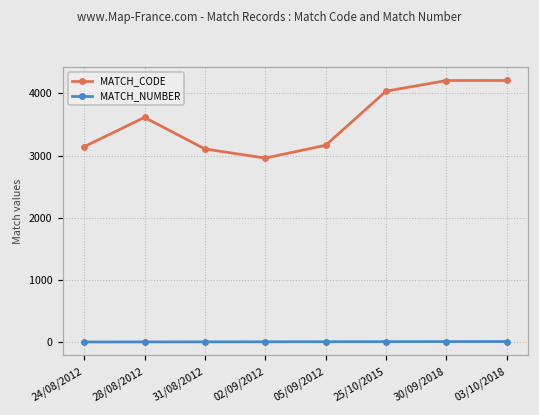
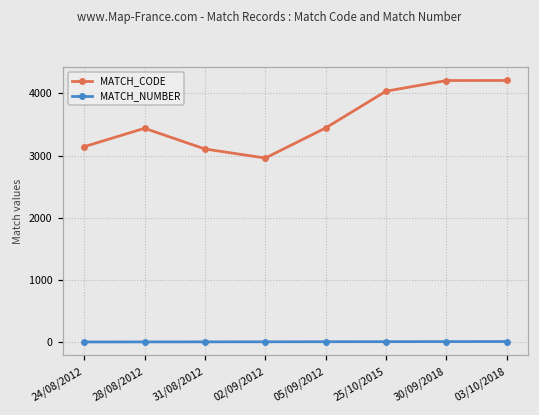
MATCH_CODE, 28/08/2012: 3600 -> 3400
MATCH_CODE, 05/09/2012: 3200 -> 3400
